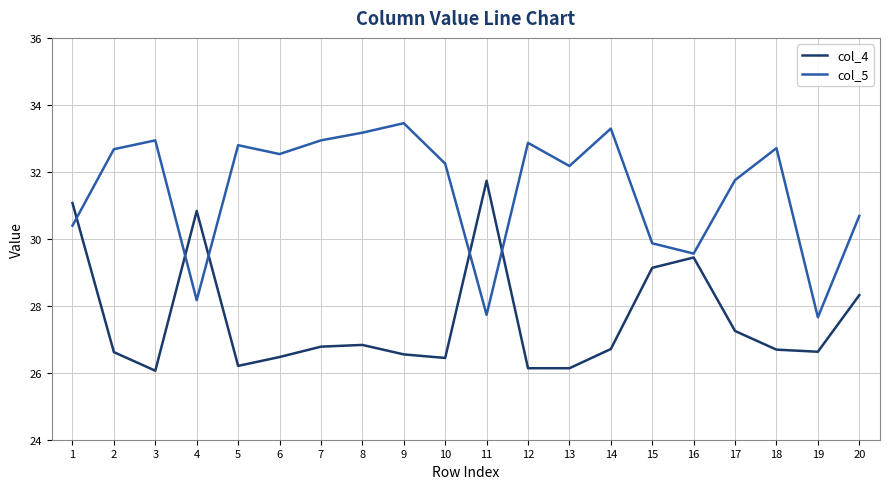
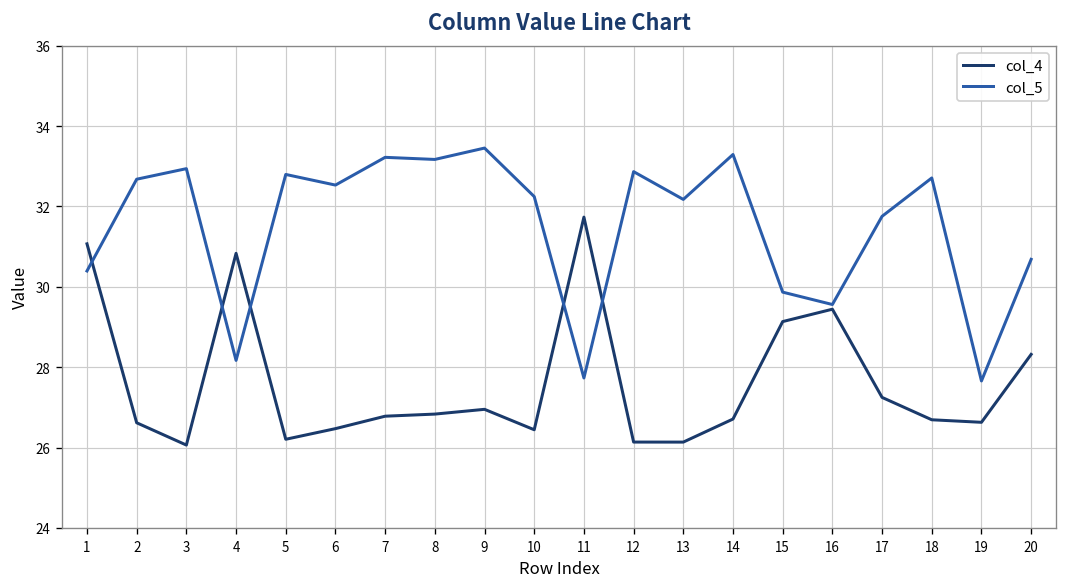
col_5, 7: 32.9 -> 33.2
col_4, 9: 26.5 -> 26.9
